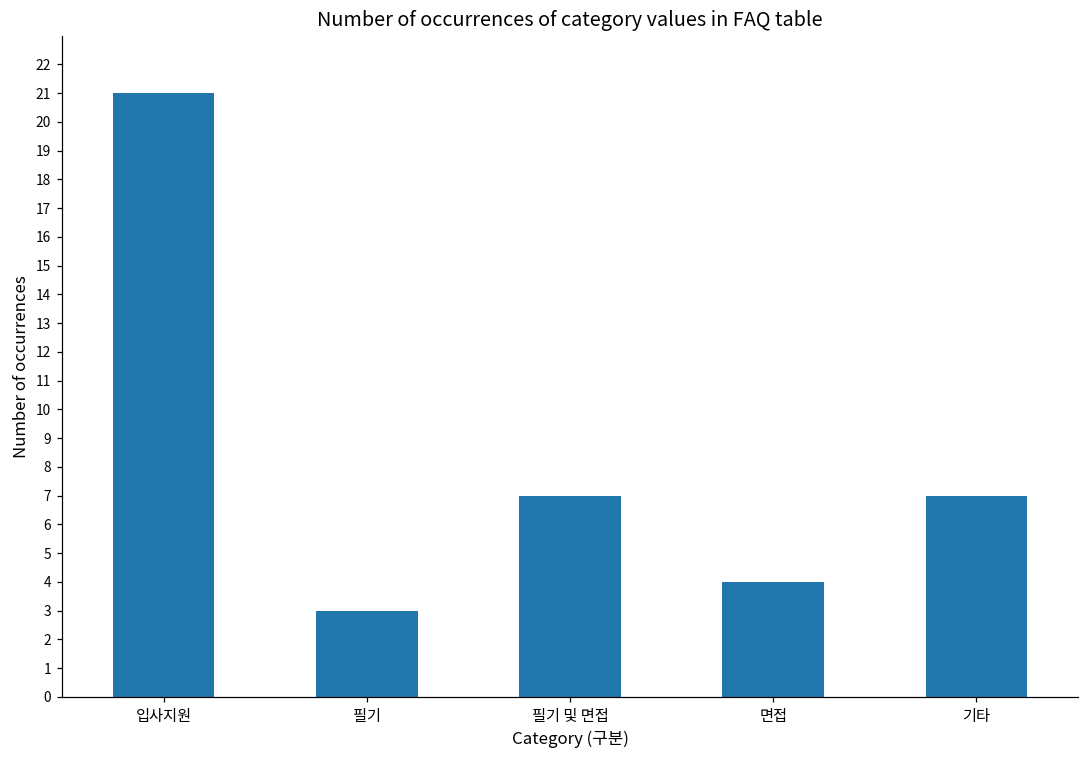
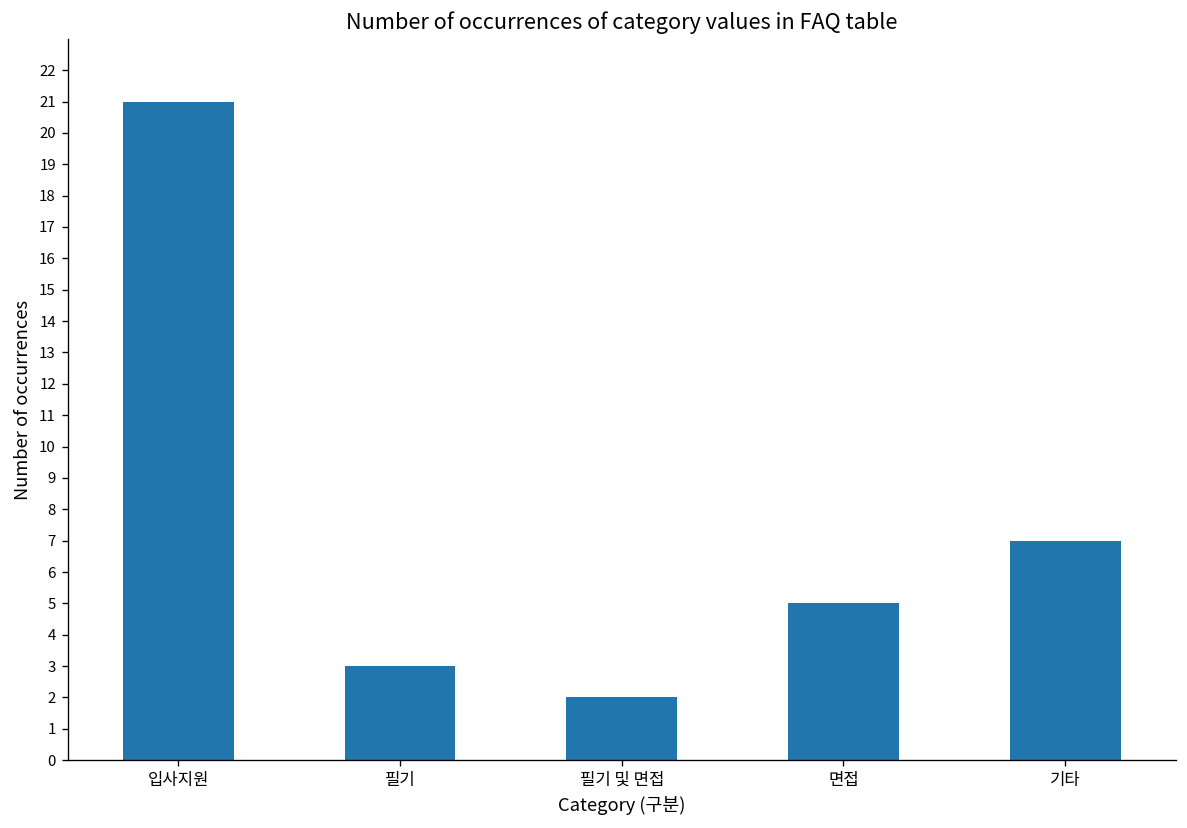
필기 및 면접: 7 -> 2
면접: 4 -> 5
